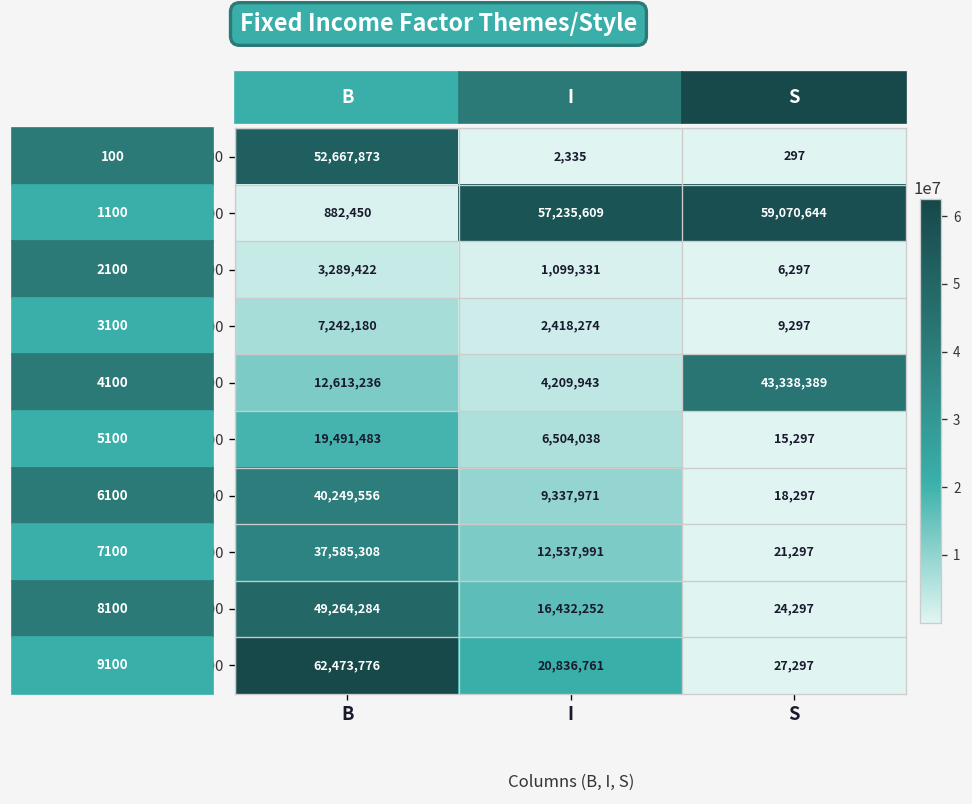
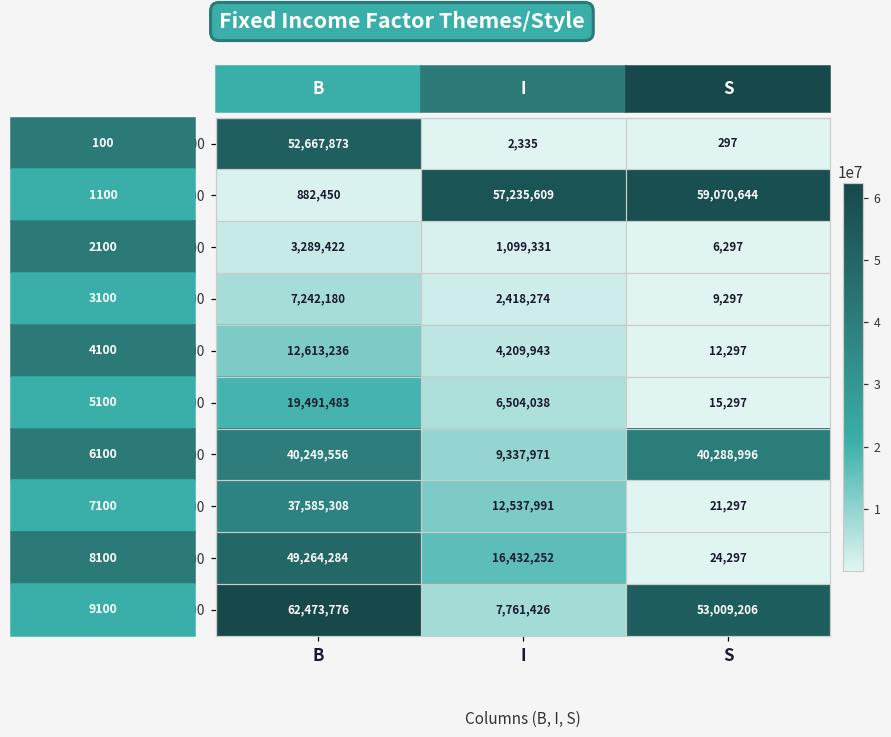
4100, S: 43,338,389 -> 12,297
6100, S: 18,297 -> 40,288,996
9100, I: 20,836,761 -> 7,761,426
9100, S: 27,297 -> 53,009,206
